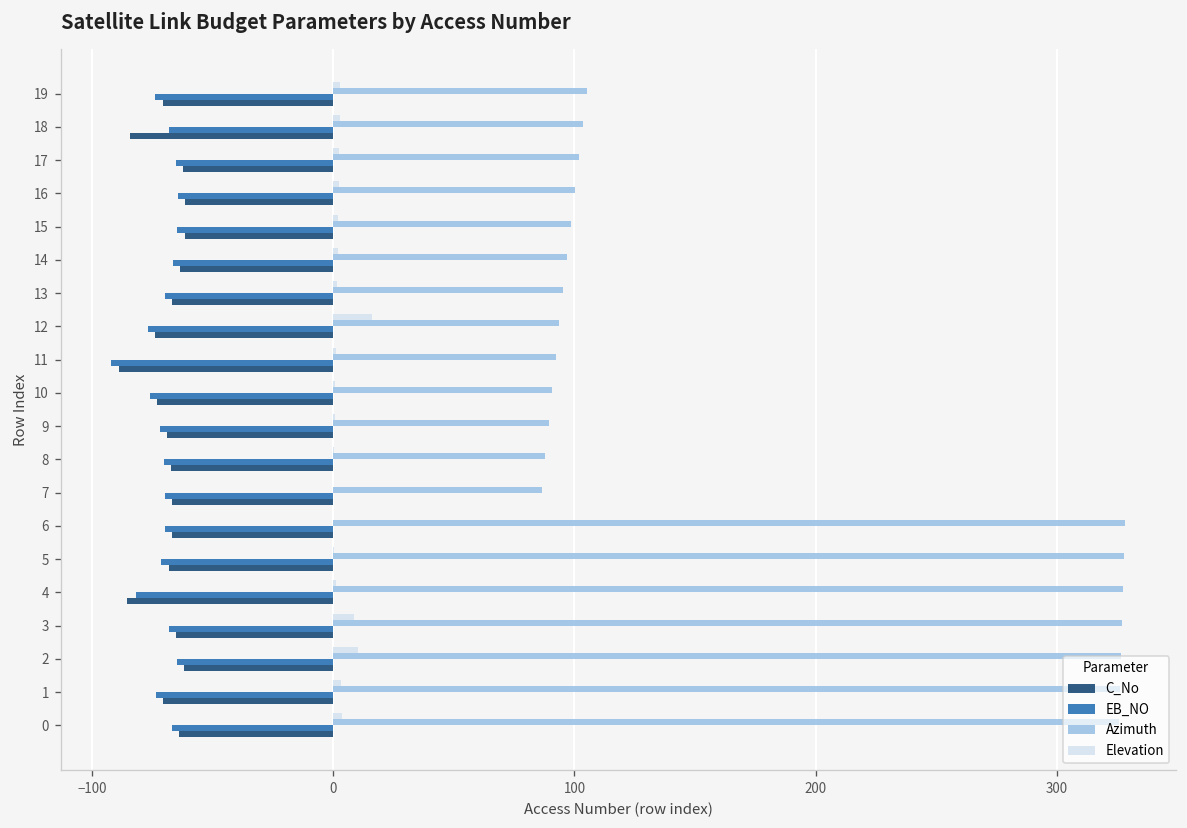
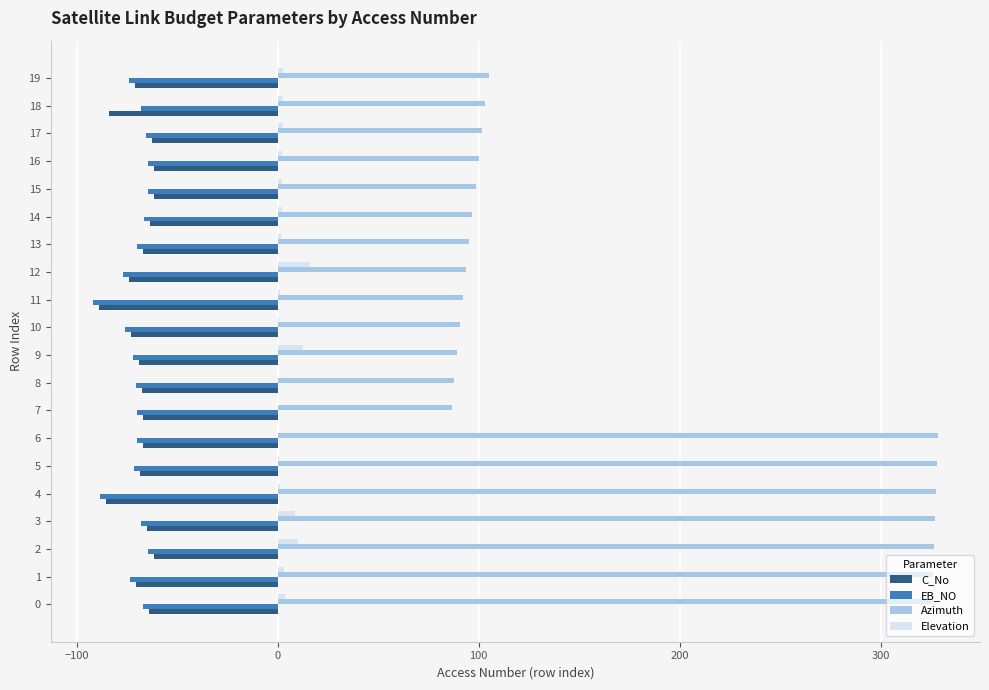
Elevation, 9: 1 -> 12
EB_NO, 4: -82 -> -88
